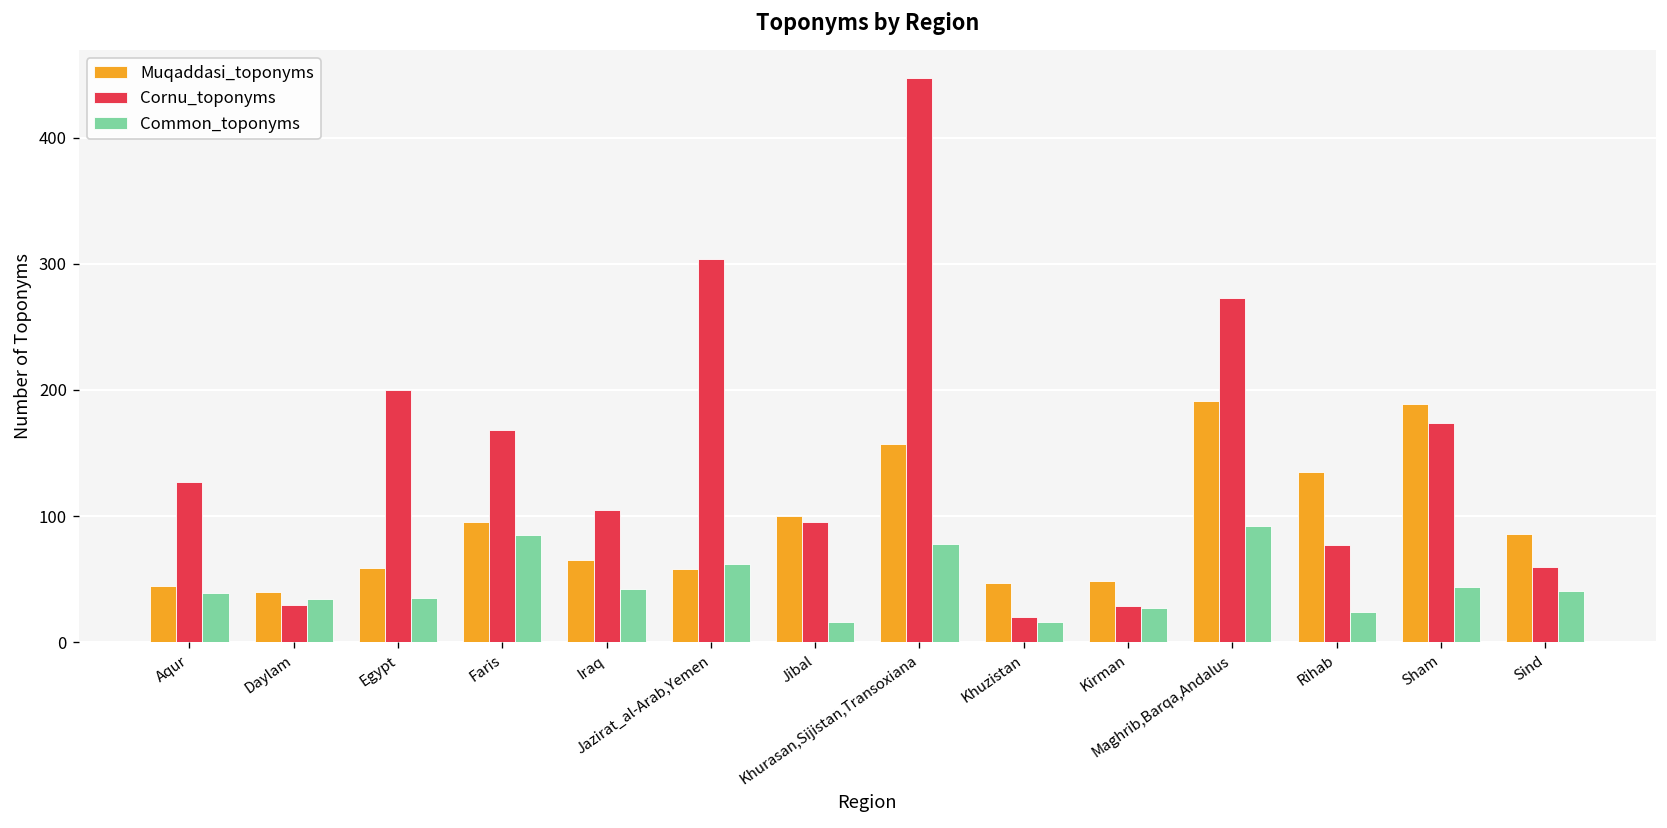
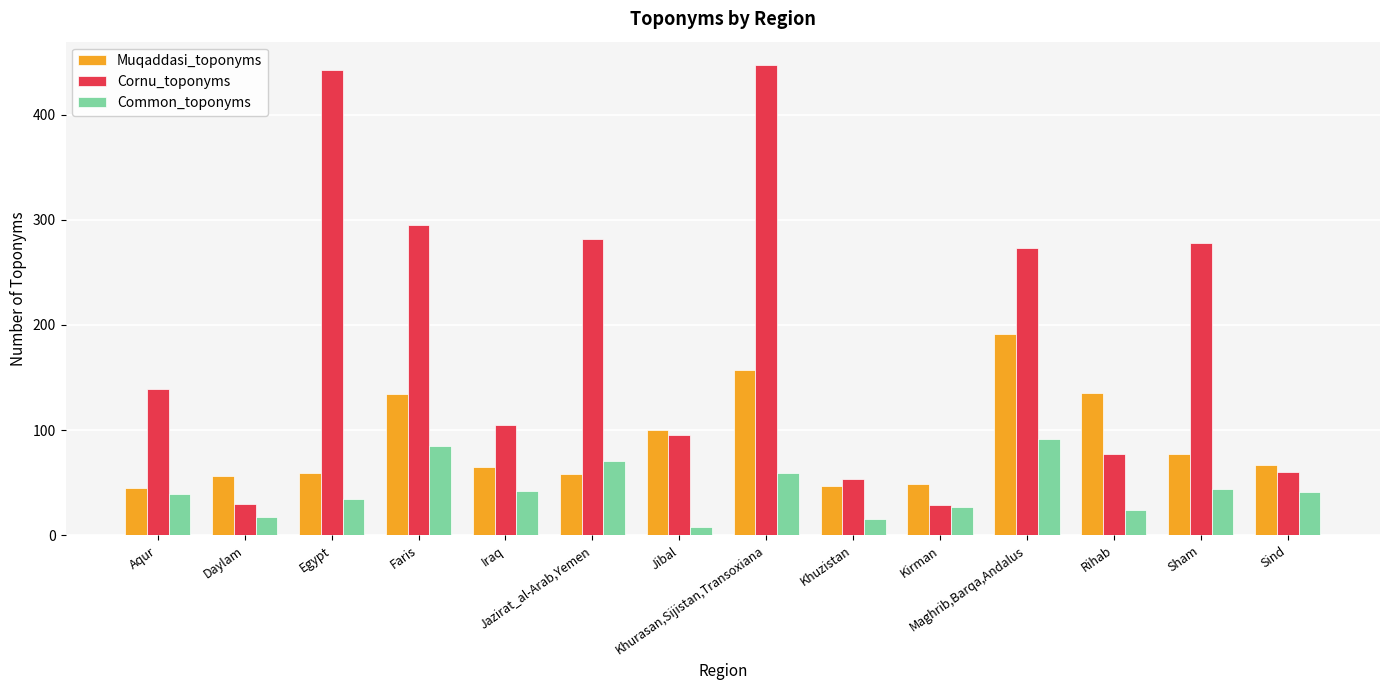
Cornu_toponyms, Aqur: 127 -> 139
Muqaddasi_toponyms, Daylam: 40 -> 56
Common_toponyms, Daylam: 34 -> 17
Cornu_toponyms, Egypt: 200 -> 442
Muqaddasi_toponyms, Faris: 95 -> 134
Cornu_toponyms, Faris: 168 -> 295
Cornu_toponyms, Jazirat_al-Arab,Yemen: 304 -> 282
Common_toponyms, Jazirat_al-Arab,Yemen: 62 -> 71
Common_toponyms, Jibal: 16 -> 8
Common_toponyms, Khurasan,Sijistan,Transoxiana: 78 -> 59
Cornu_toponyms, Khuzistan: 20 -> 54
Muqaddasi_toponyms, Sham: 189 -> 77
Cornu_toponyms, Sham: 174 -> 278
Muqaddasi_toponyms, Sind: 86 -> 67
